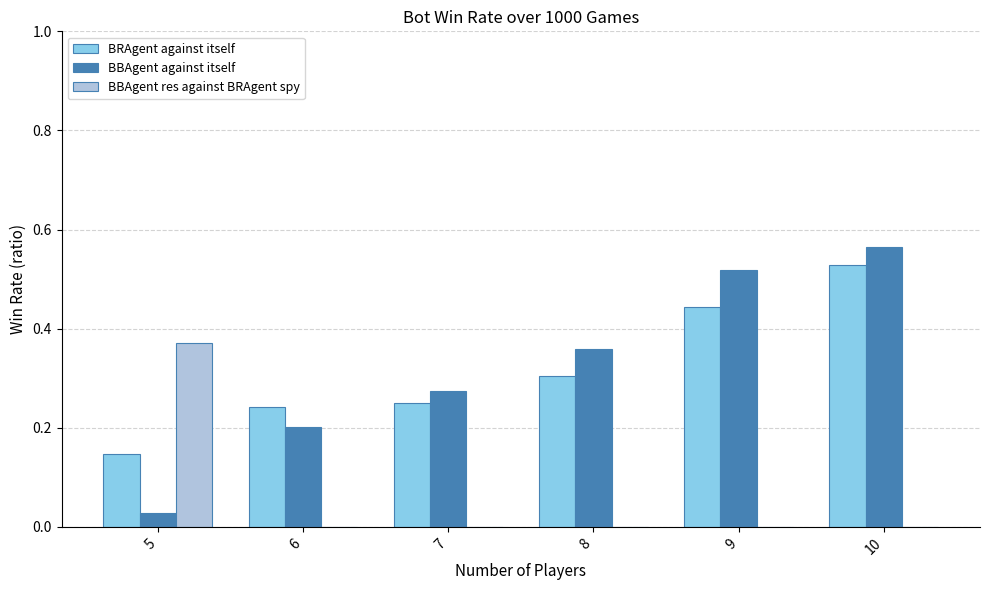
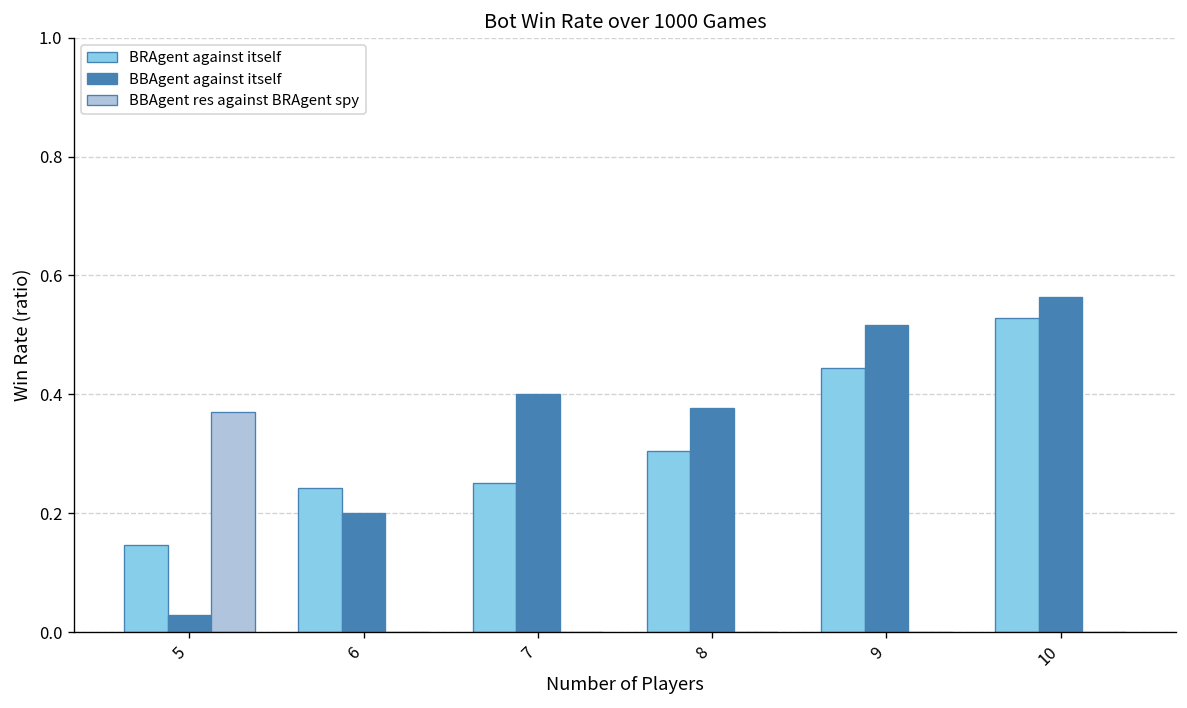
BBAgent against itself, 7: 0.27 -> 0.40
BBAgent against itself, 8: 0.36 -> 0.38
